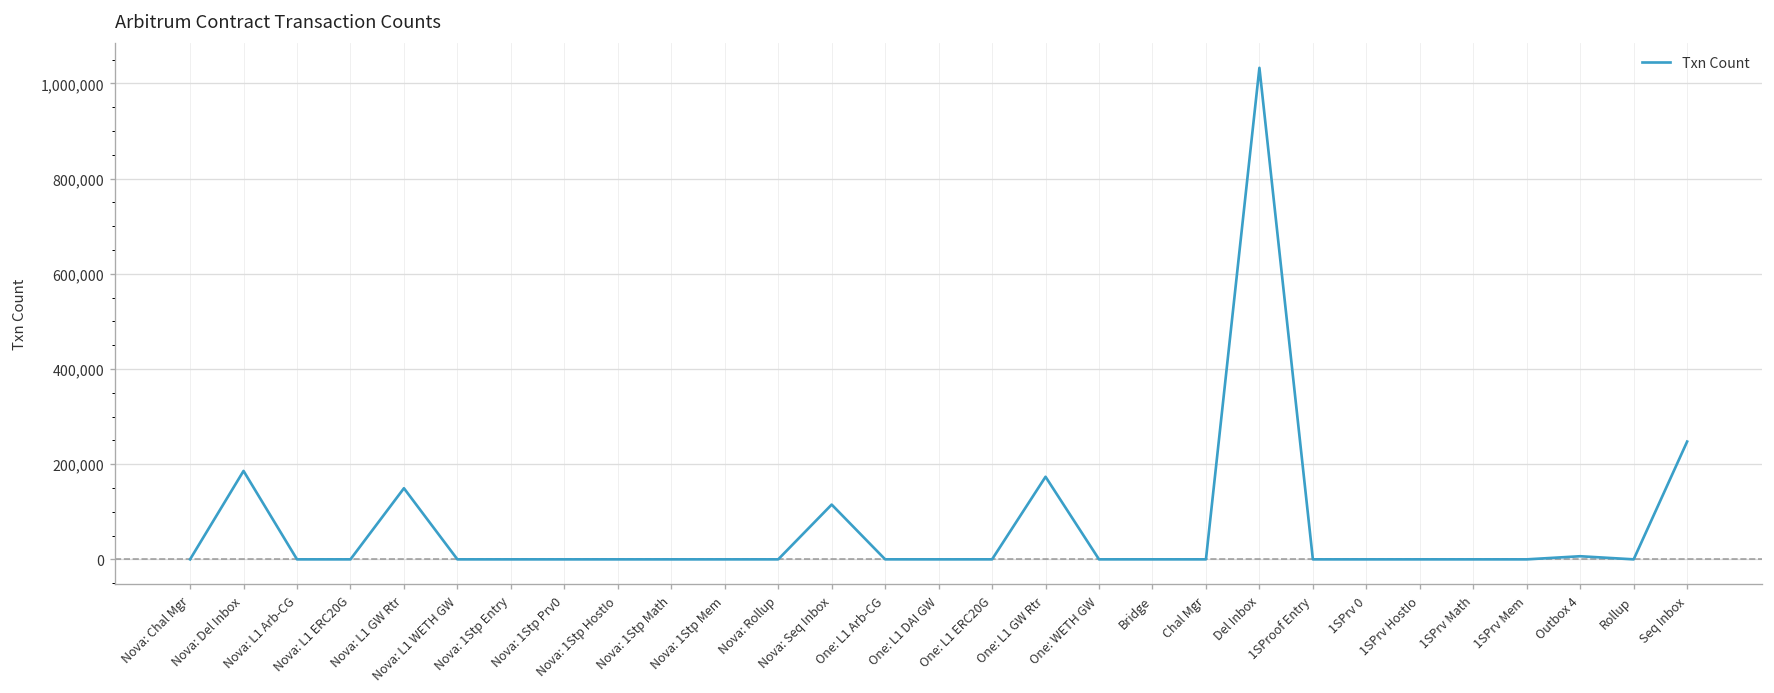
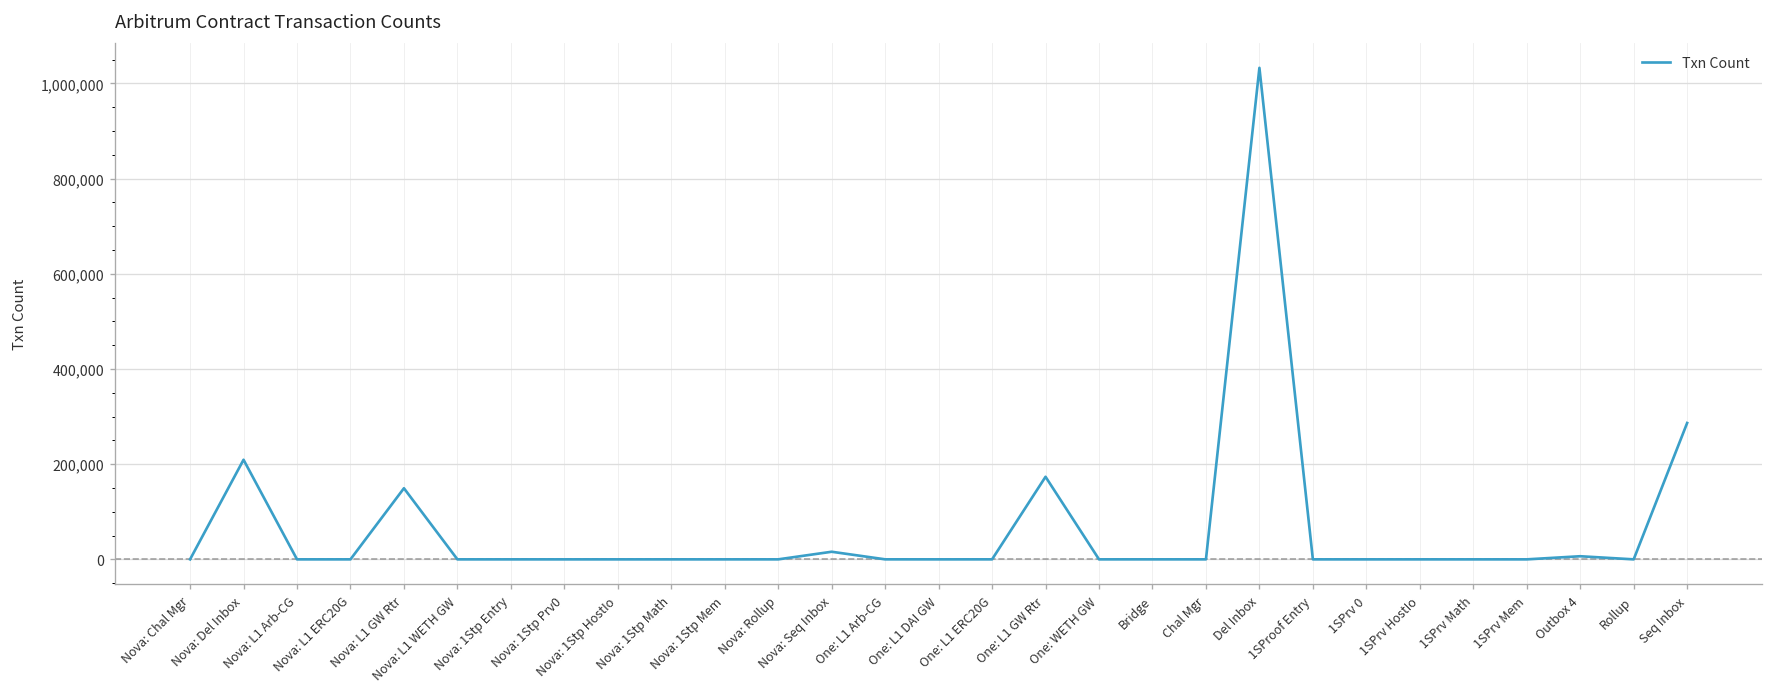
Nova: Del Inbox: 190,000 -> 210,000
Nova: Seq Inbox: 120,000 -> 20,000
Seq Inbox: 250,000 -> 290,000
